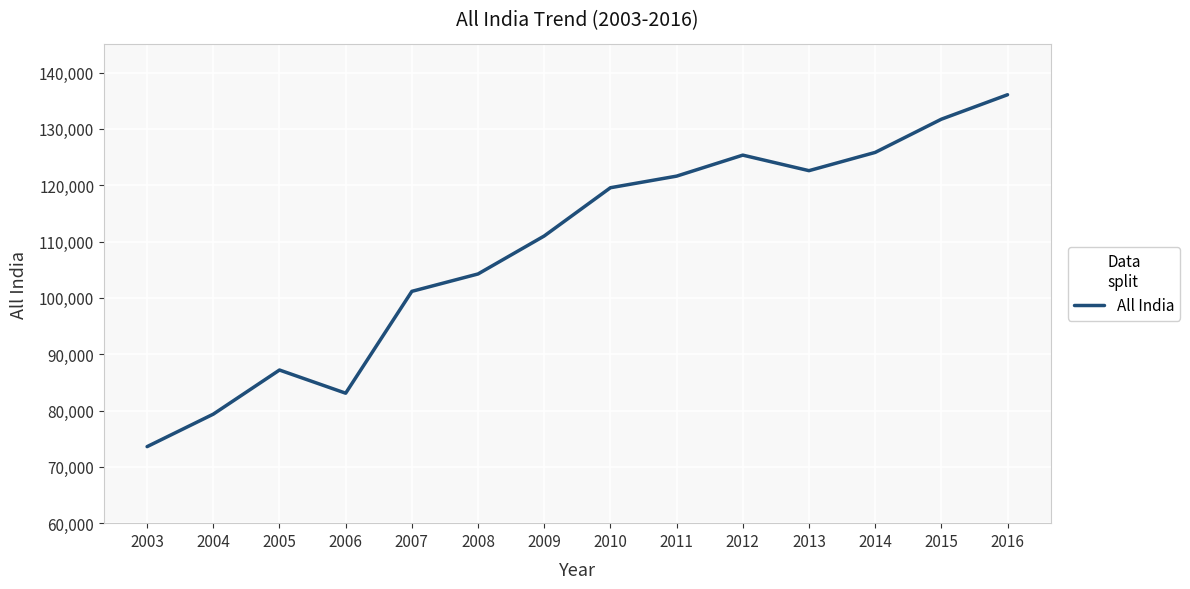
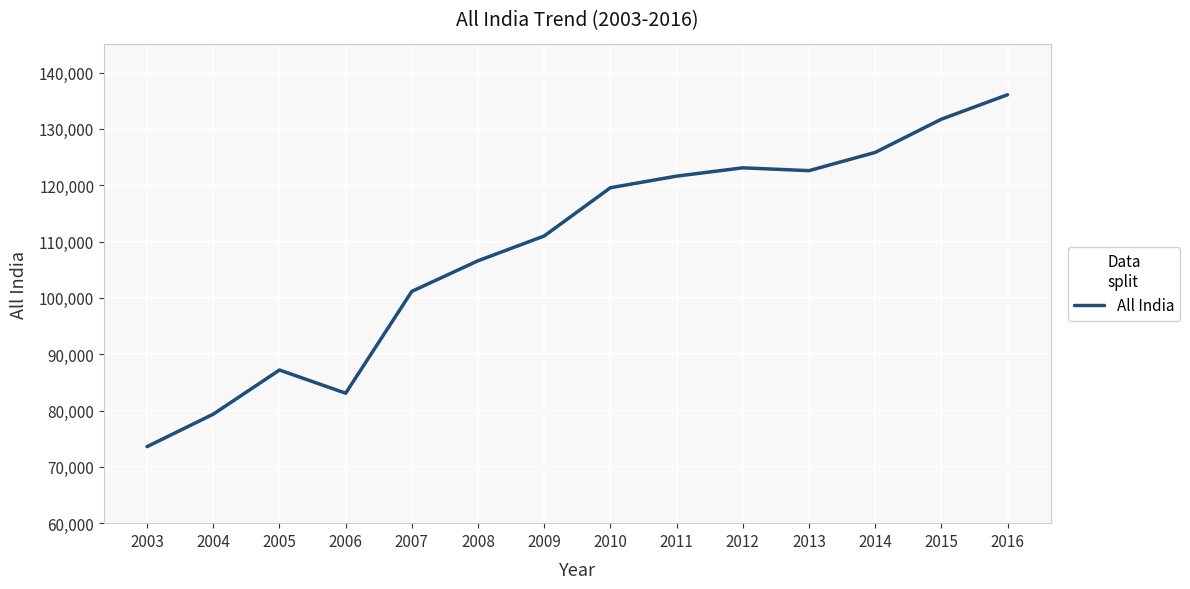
2008: 104,000 -> 107,000
2012: 125,000 -> 123,000
